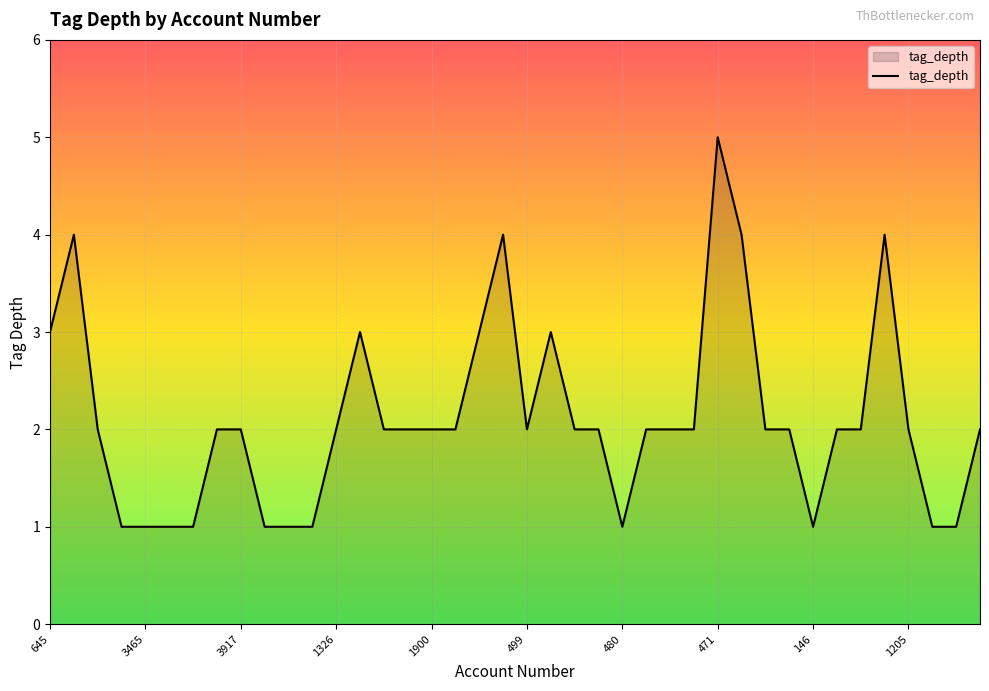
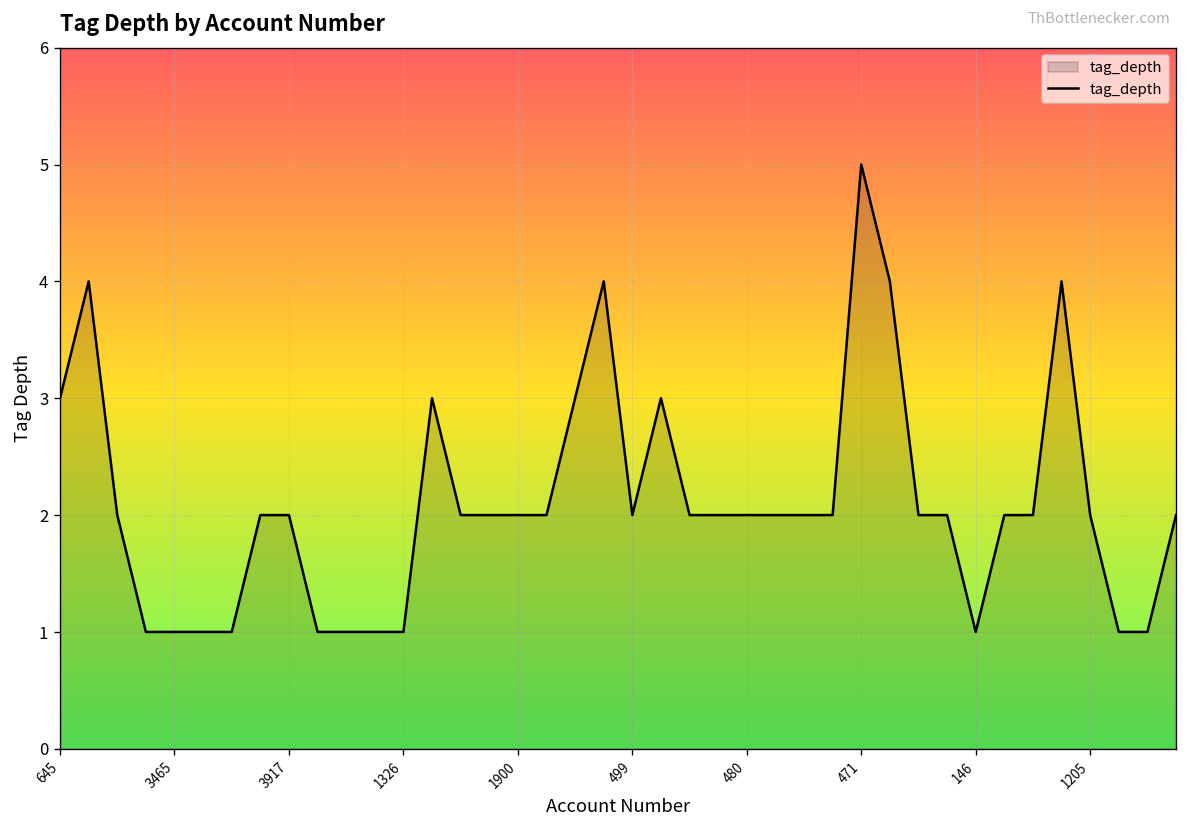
1326: 2 -> 1
480: 1 -> 2
